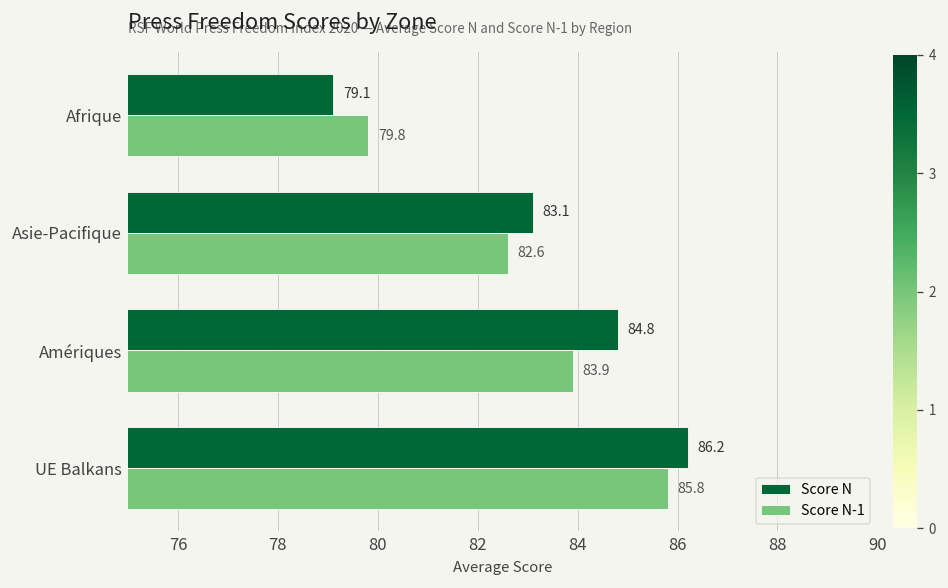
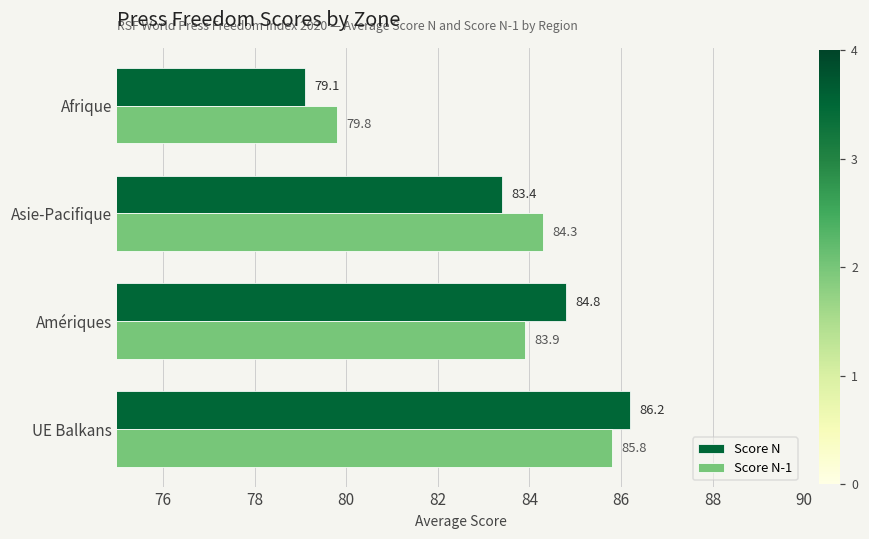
Score N, Asie-Pacifique: 83.1 -> 83.4
Score N-1, Asie-Pacifique: 82.6 -> 84.3
